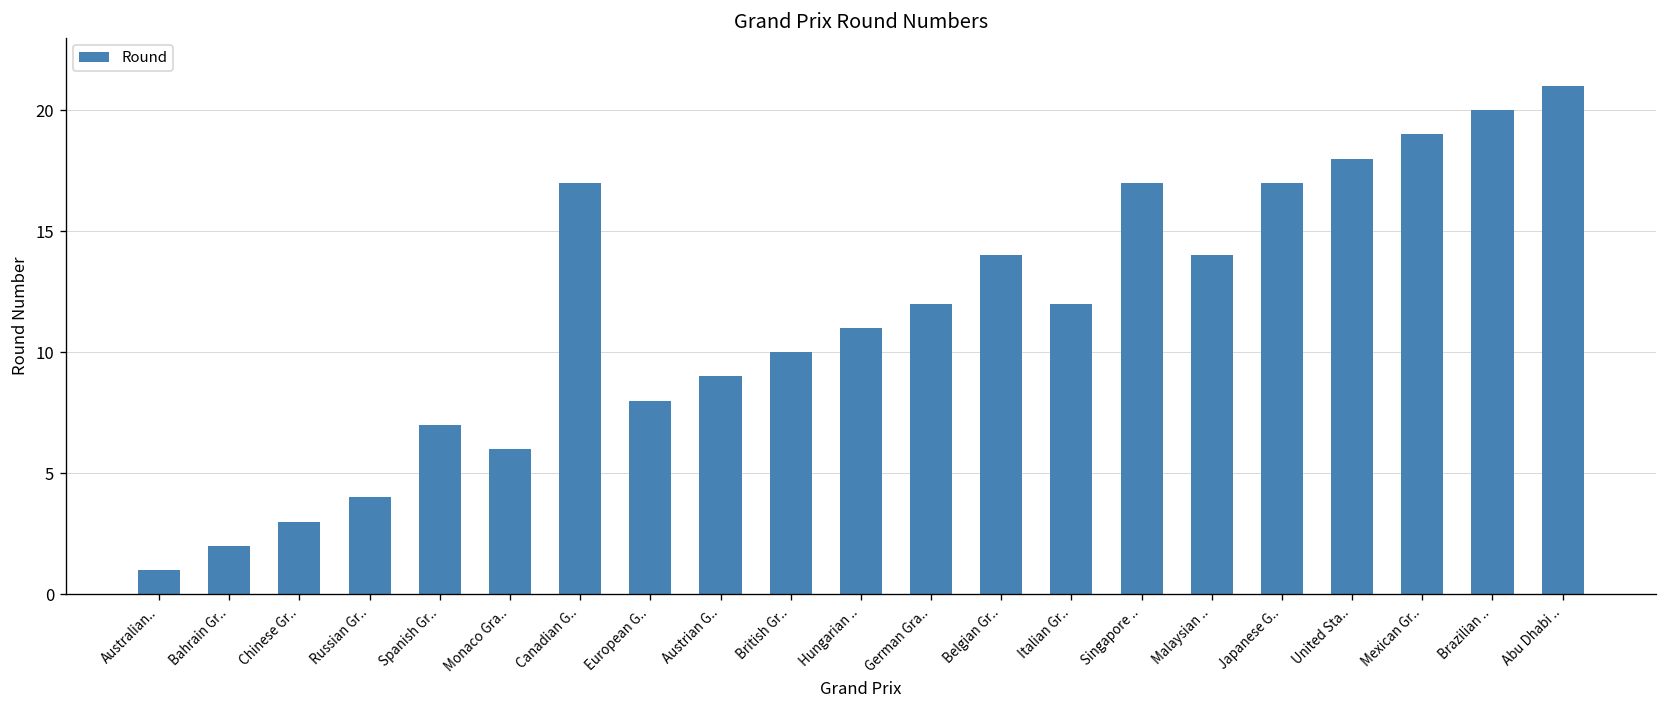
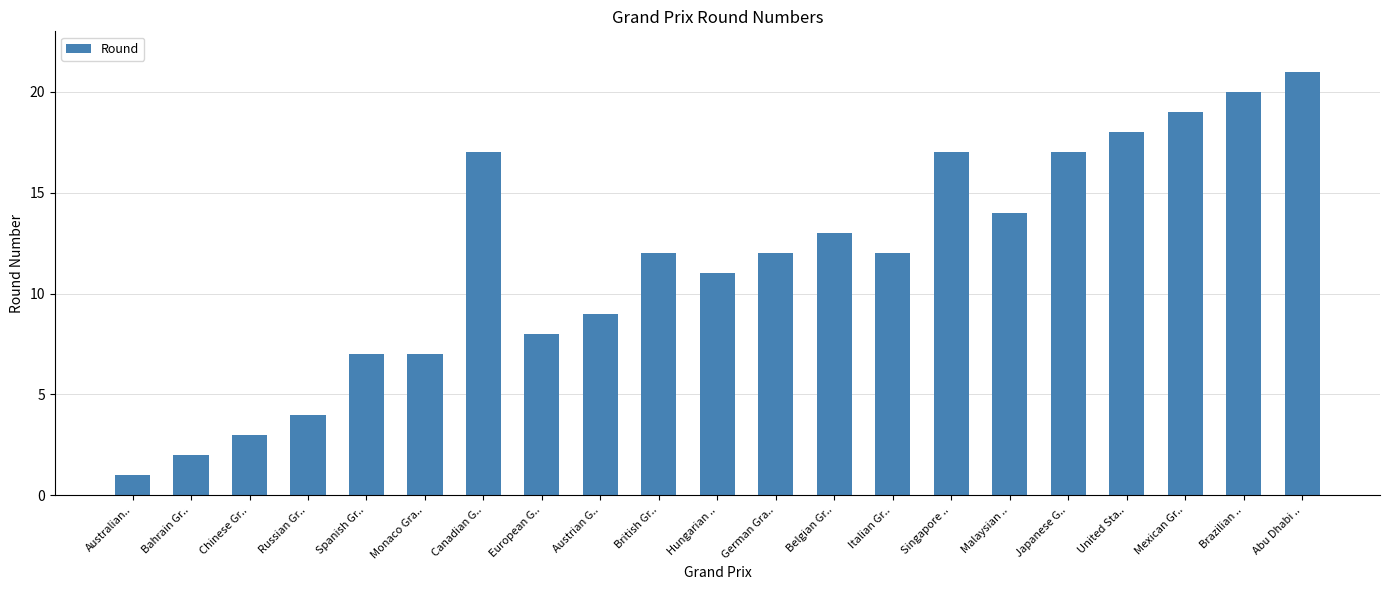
Monaco Gra..: 6 -> 7
British Gr..: 10 -> 12
Belgian Gr..: 14 -> 13
